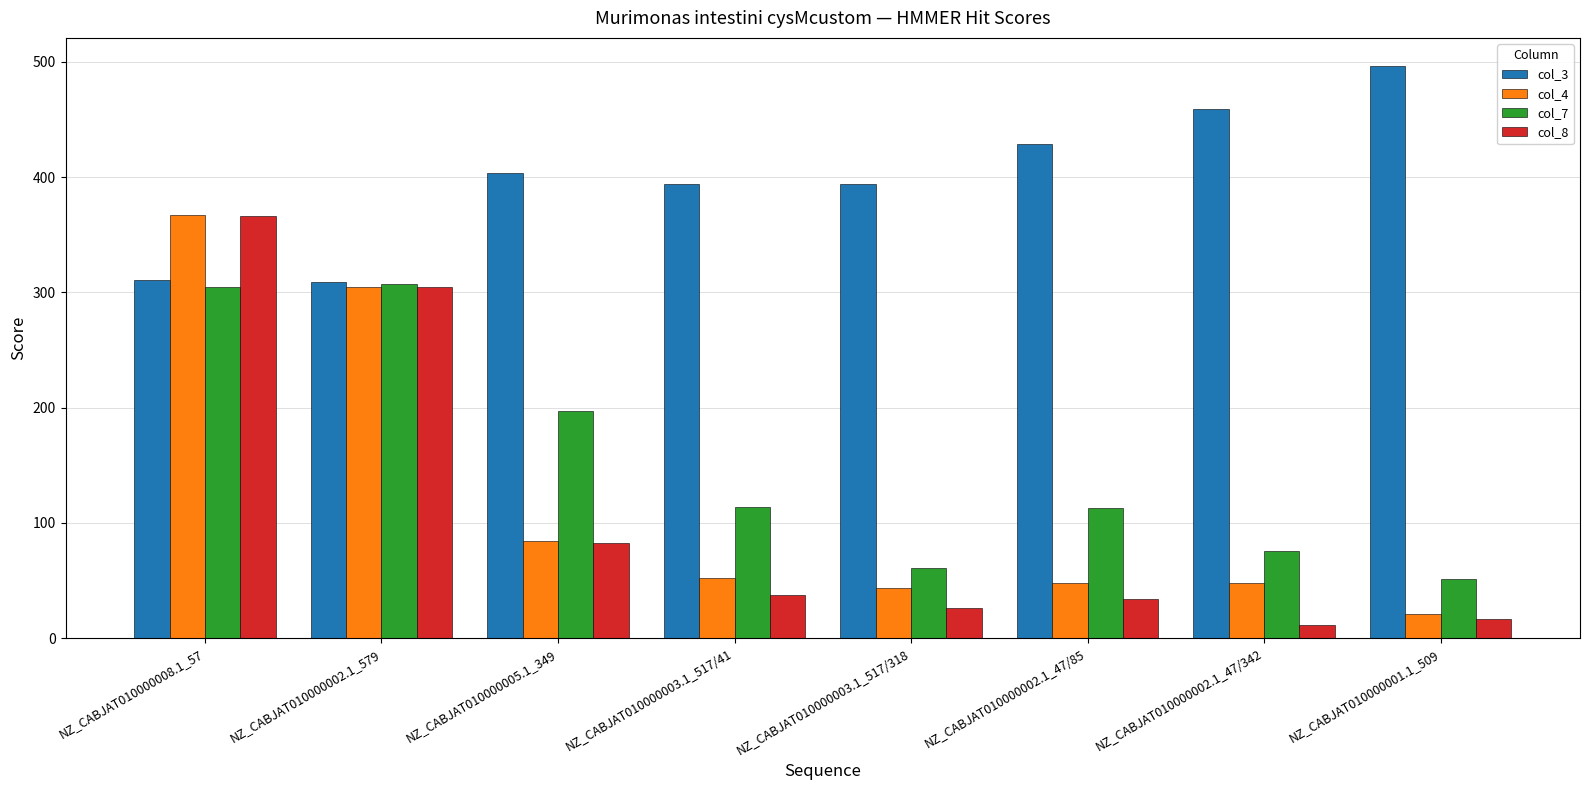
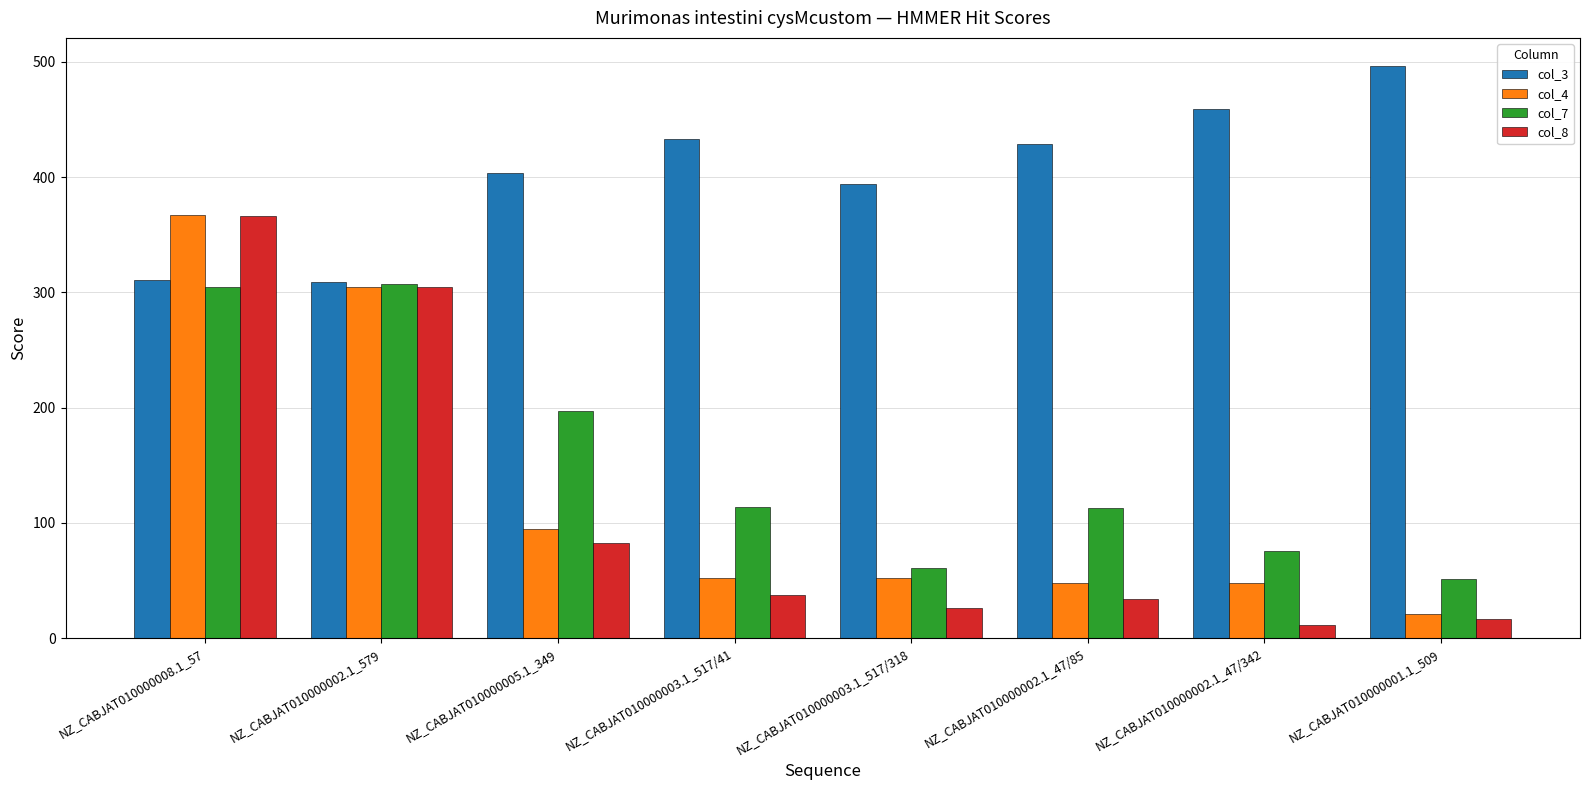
col_4, NZ_CABJAT010000005.1_349: 84 -> 95
col_3, NZ_CABJAT010000003.1_517/41: 394 -> 433
col_4, NZ_CABJAT010000003.1_517/318: 44 -> 52
